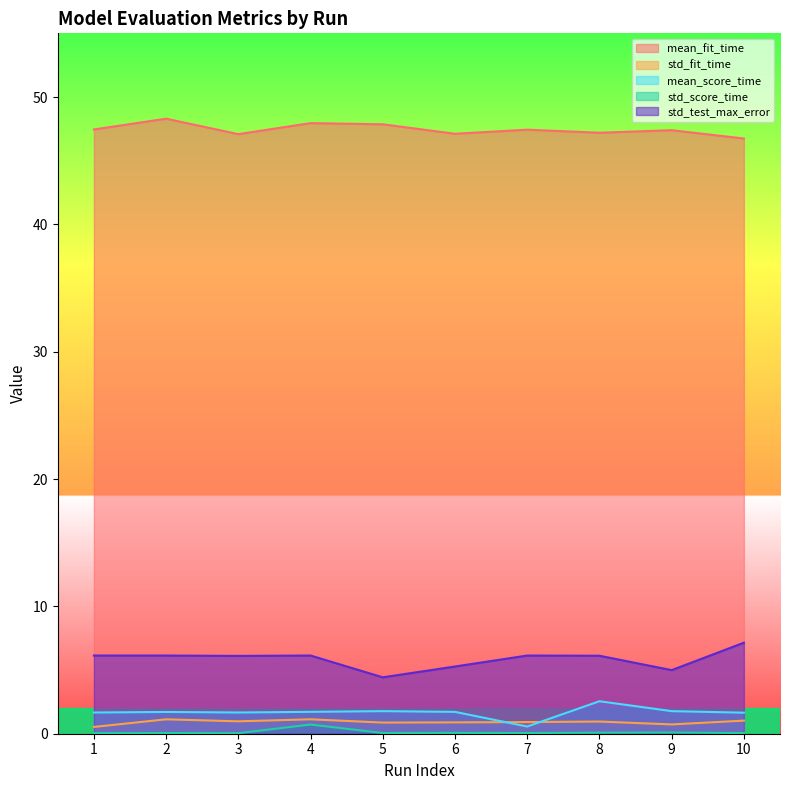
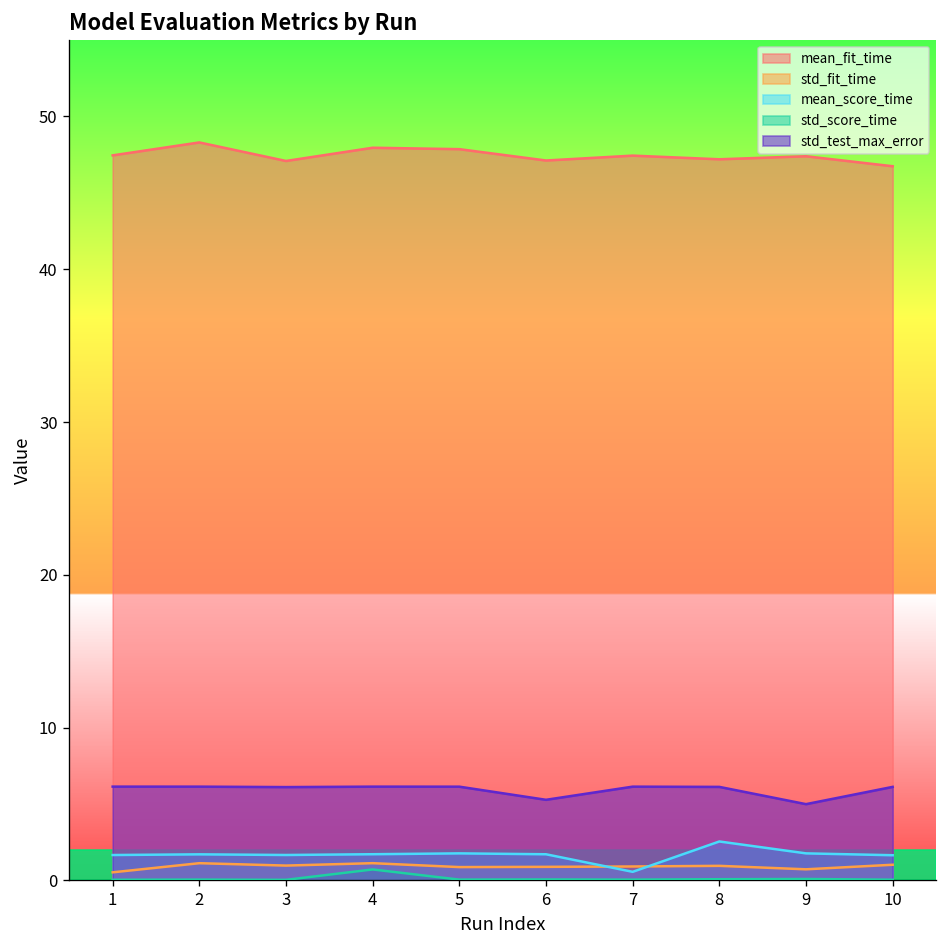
std_test_max_error, 5: 4.4 -> 6.1
std_test_max_error, 10: 7.1 -> 6.1
